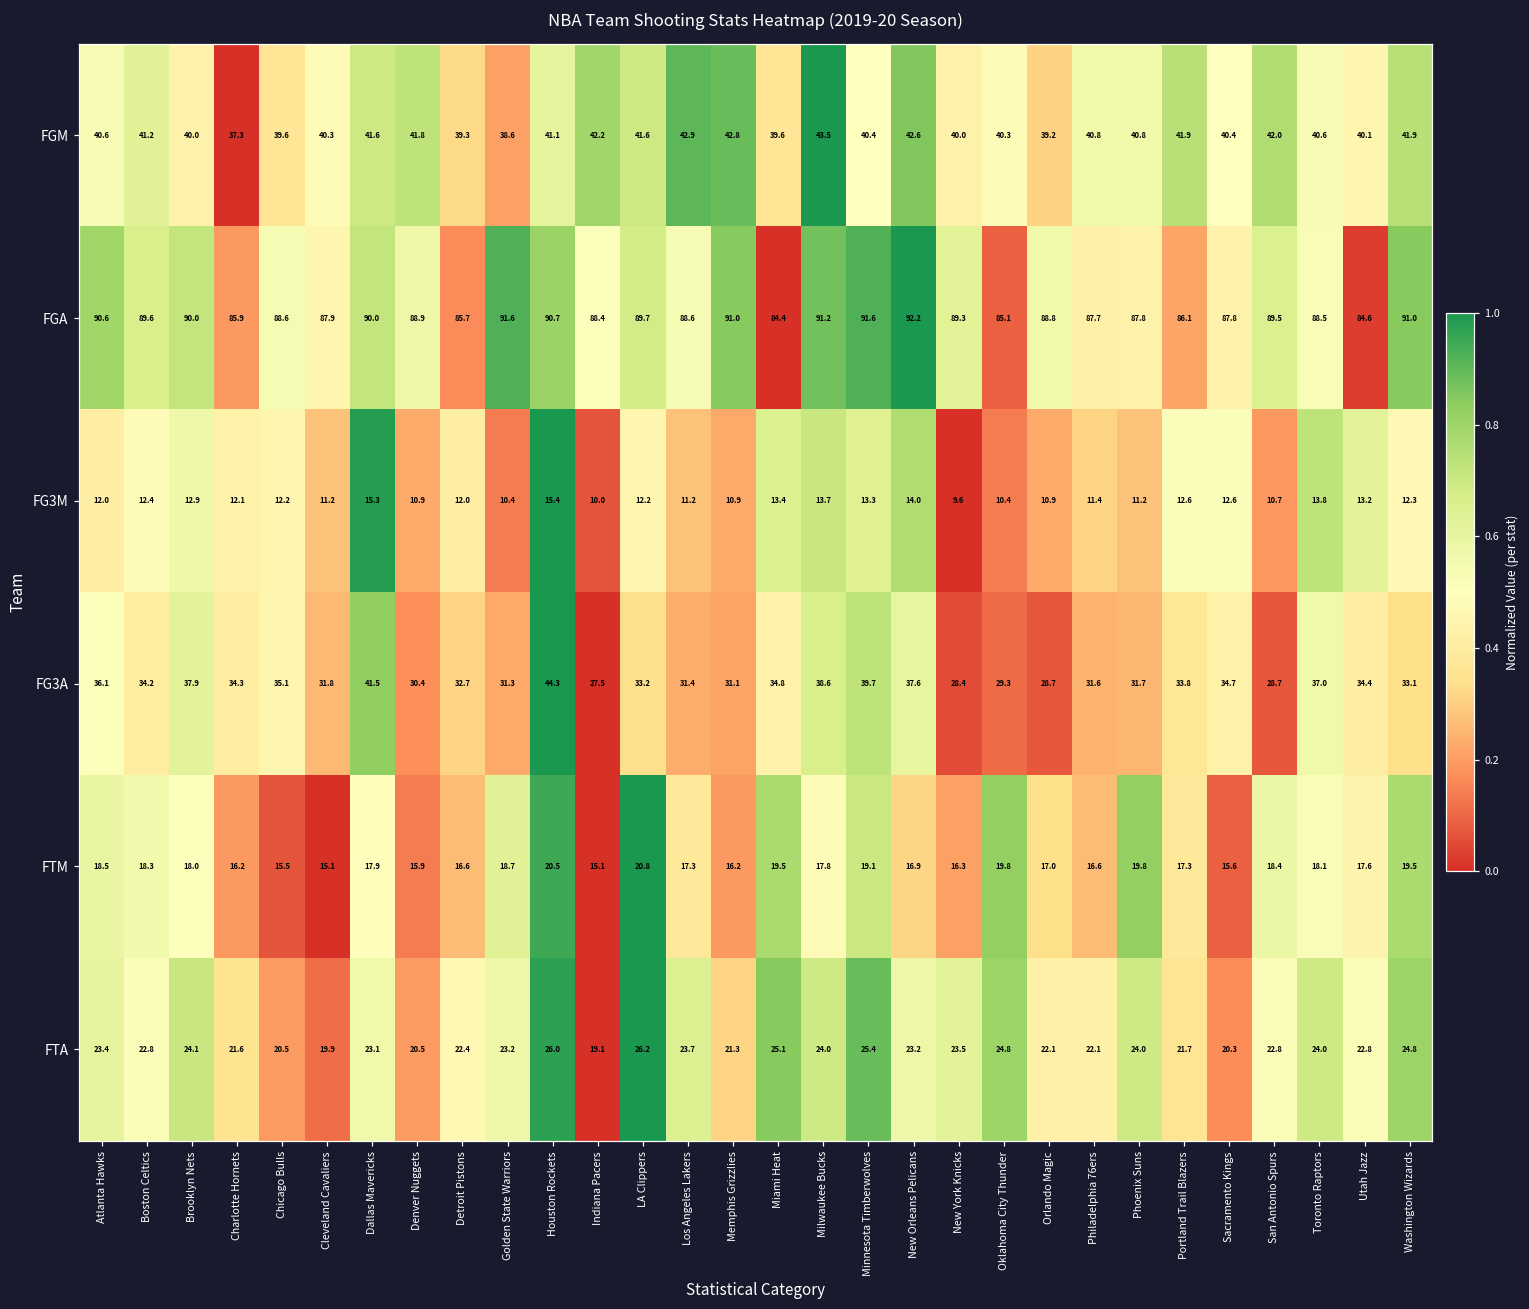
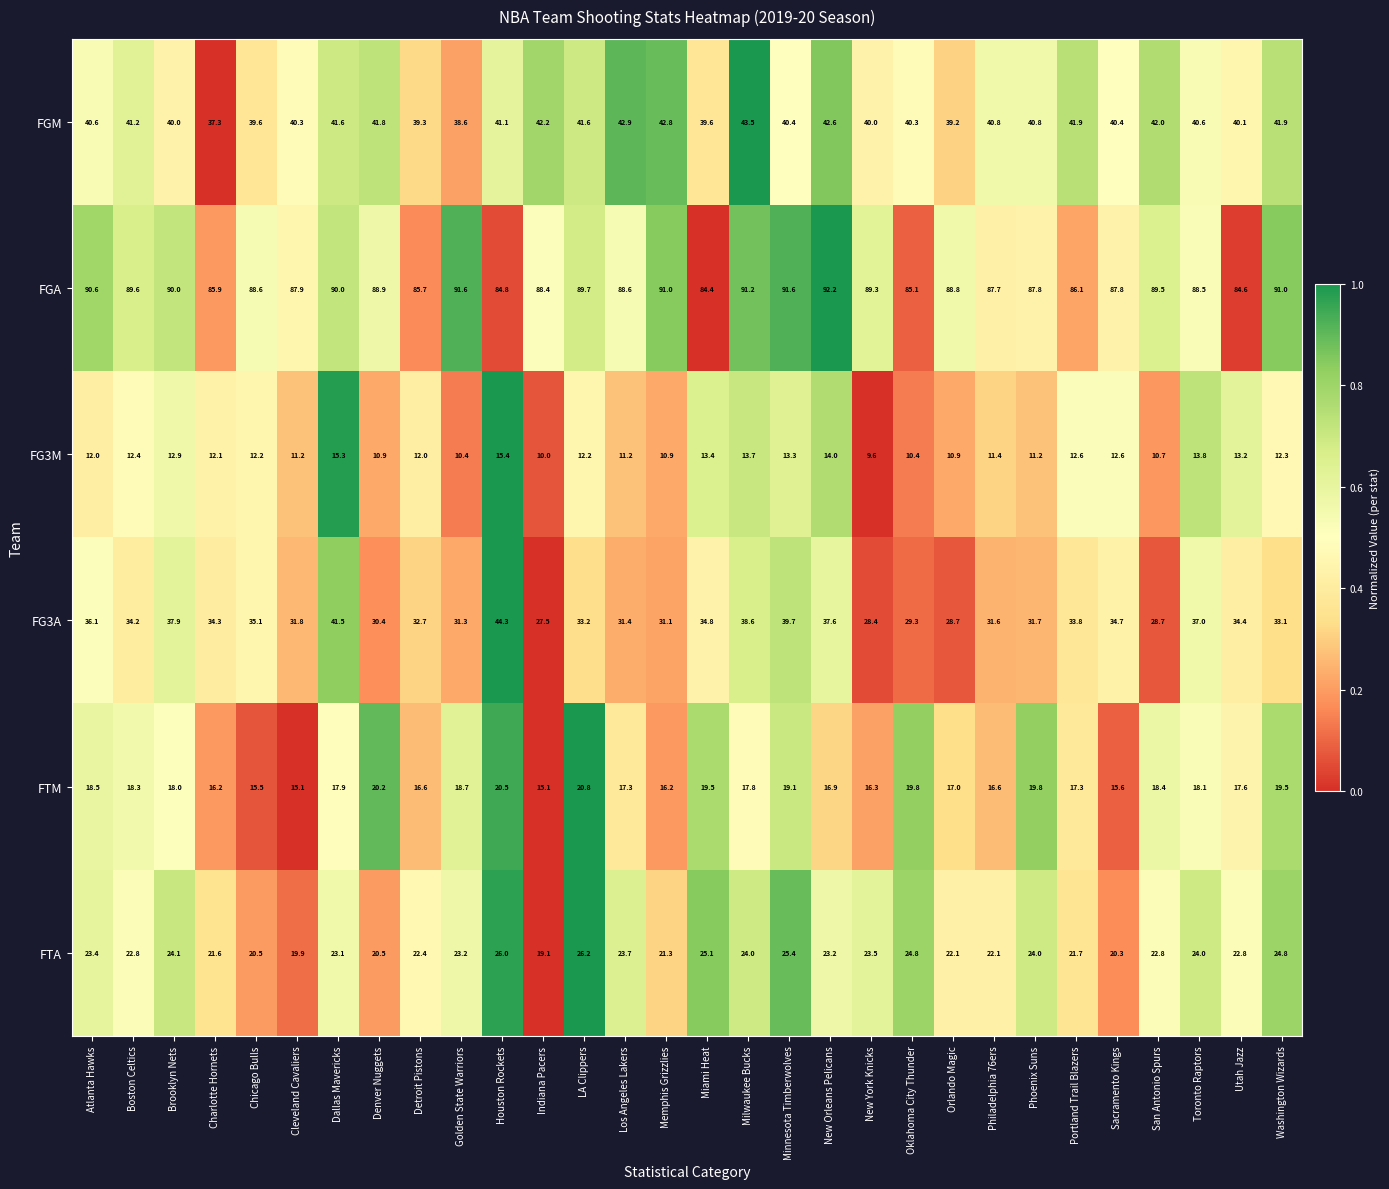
FGA, Houston Rockets: 90.7 -> 84.8
FTM, Denver Nuggets: 15.9 -> 20.2
